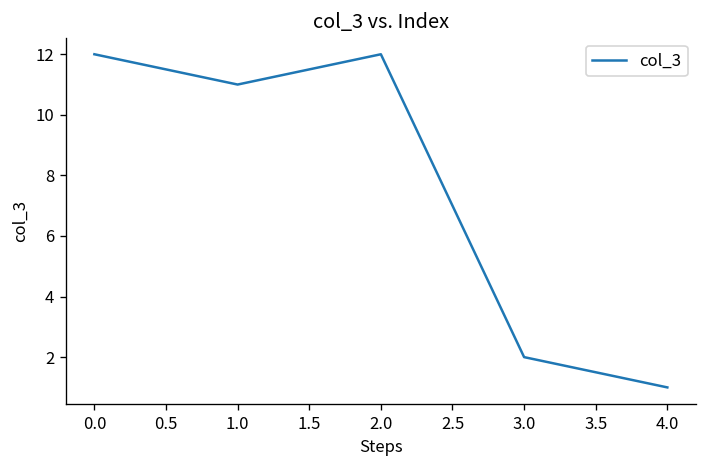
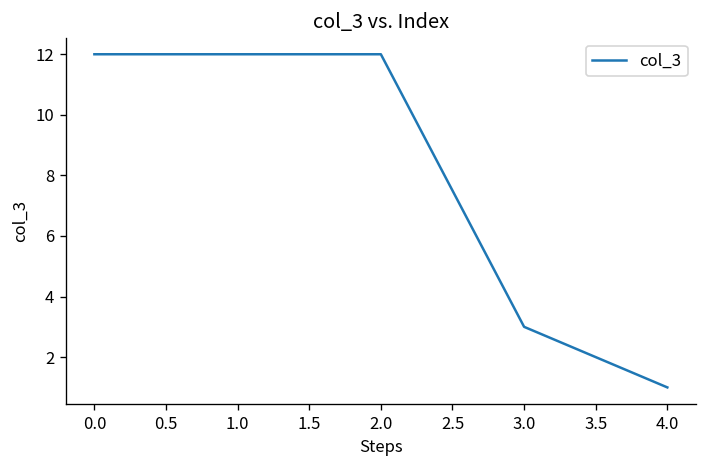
1.0: 11 -> 12
3.0: 2 -> 3
